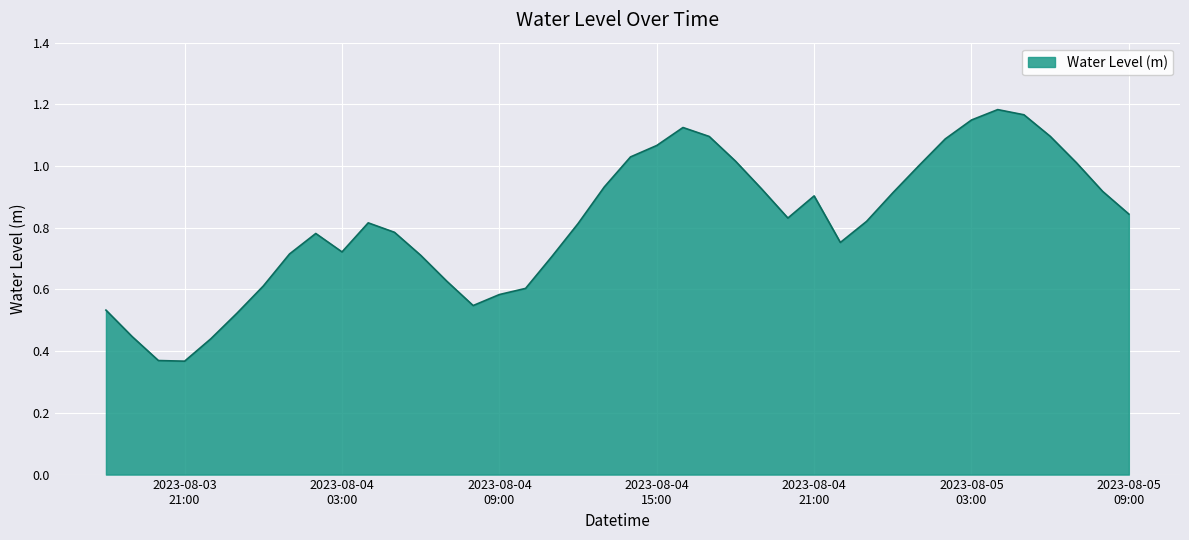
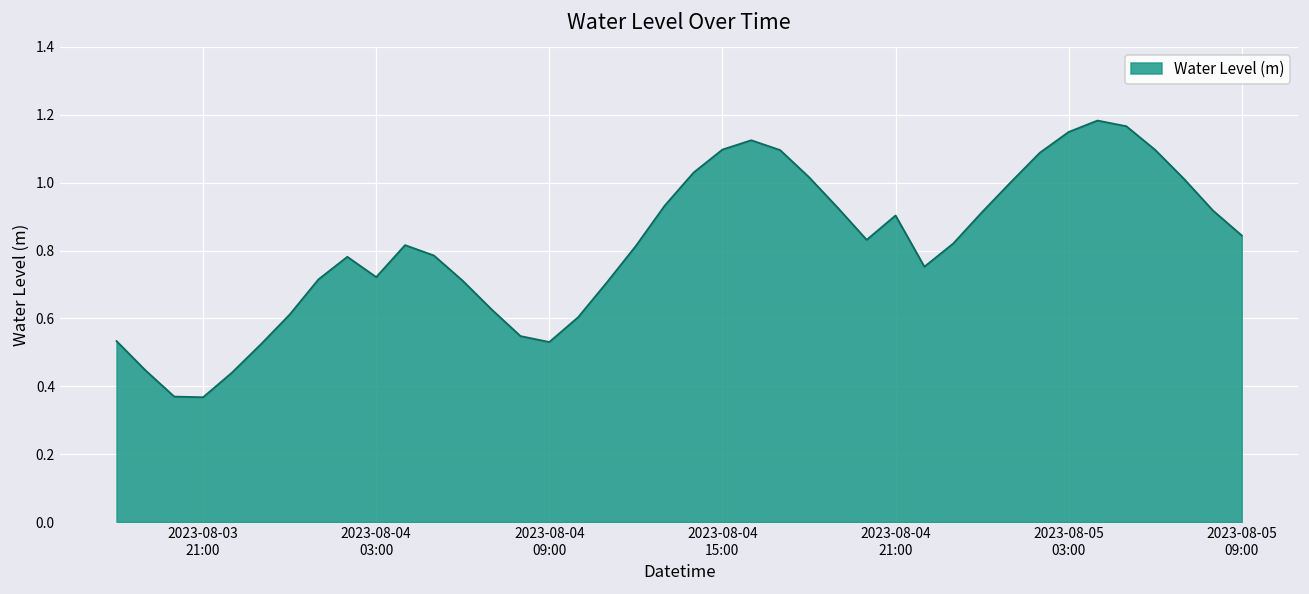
2023-08-04 09:00: 0.58 -> 0.53
2023-08-04 15:00: 1.07 -> 1.10
